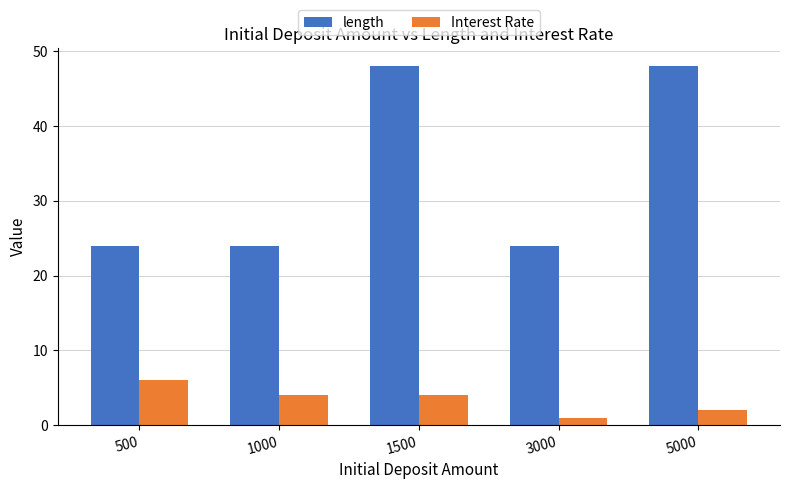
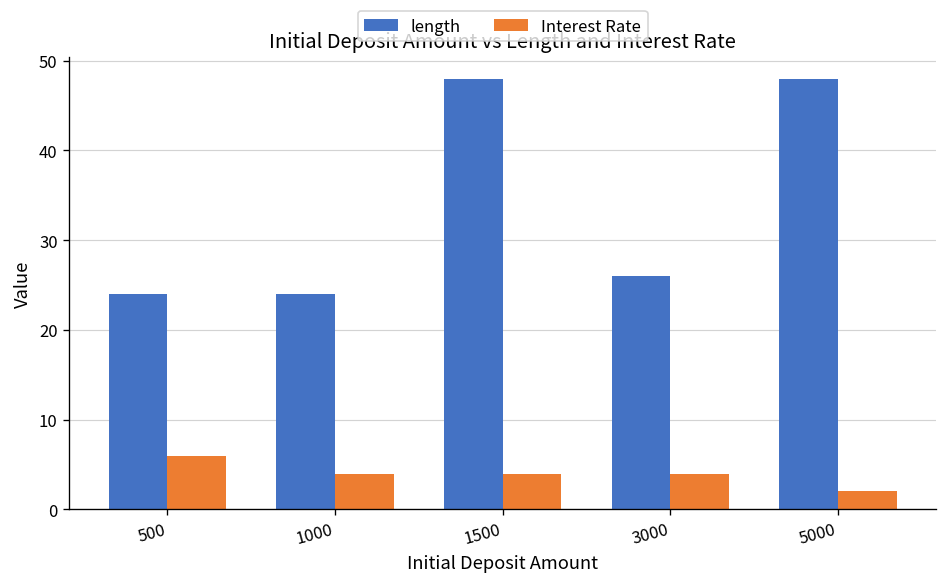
length, 3000: 24 -> 26
Interest Rate, 3000: 1 -> 4
